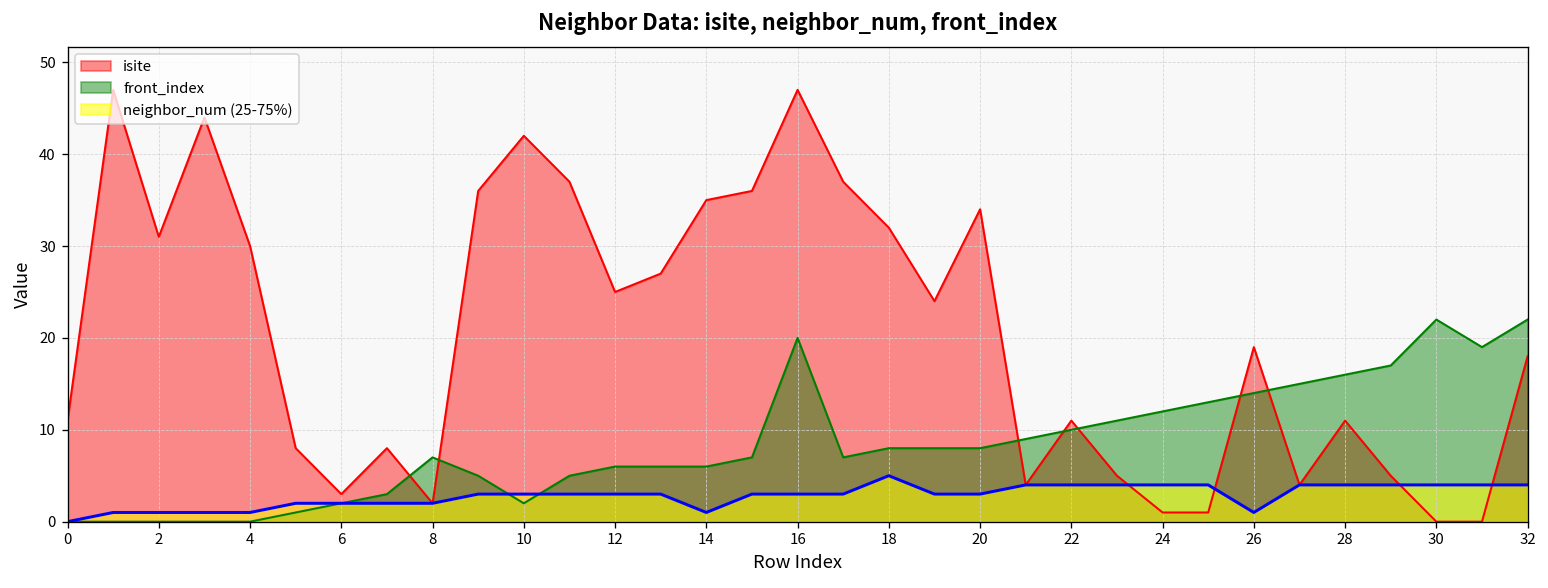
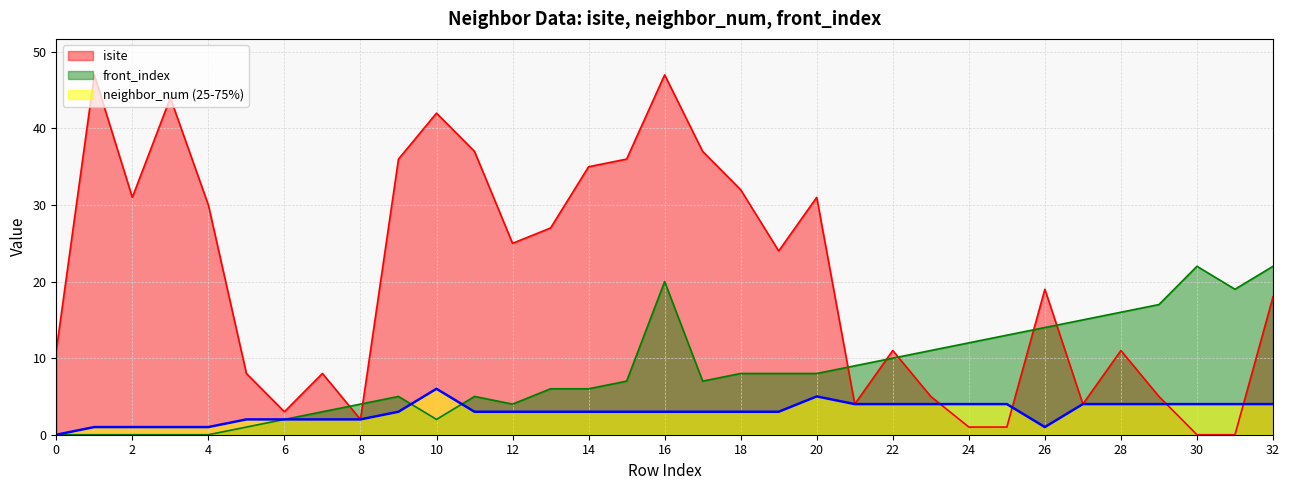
front_index, 8: 7 -> 4
neighbor_num (25-75%), 10: 3 -> 6
front_index, 12: 6 -> 4
neighbor_num (25-75%), 14: 1 -> 3
neighbor_num (25-75%), 18: 5 -> 3
isite, 20: 34 -> 31
neighbor_num (25-75%), 20: 3 -> 5
